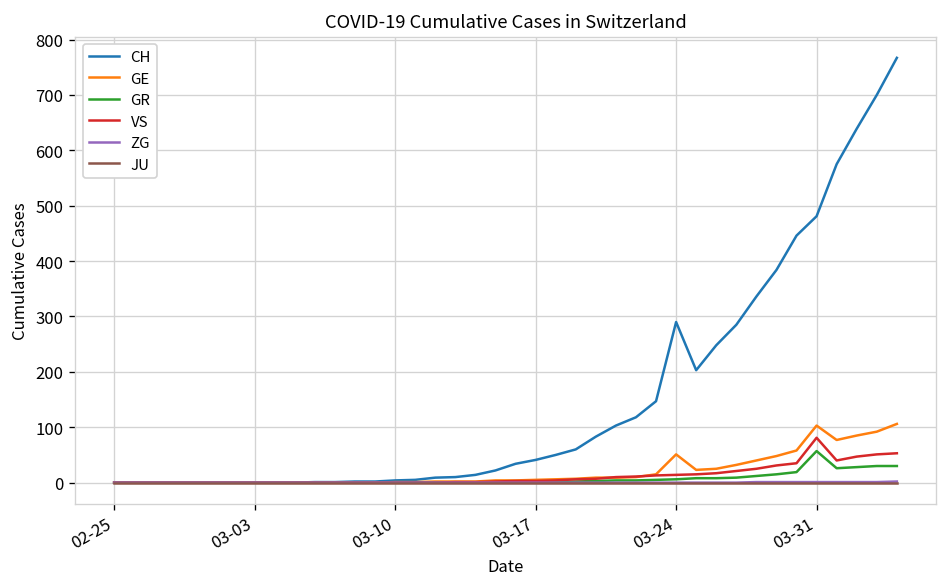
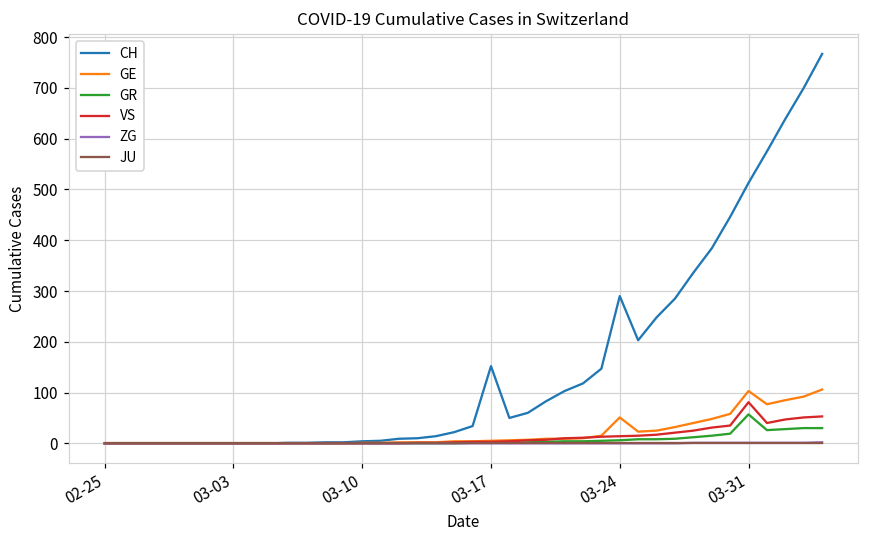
CH, 03-17: 40 -> 150
CH, 03-31: 480 -> 510
